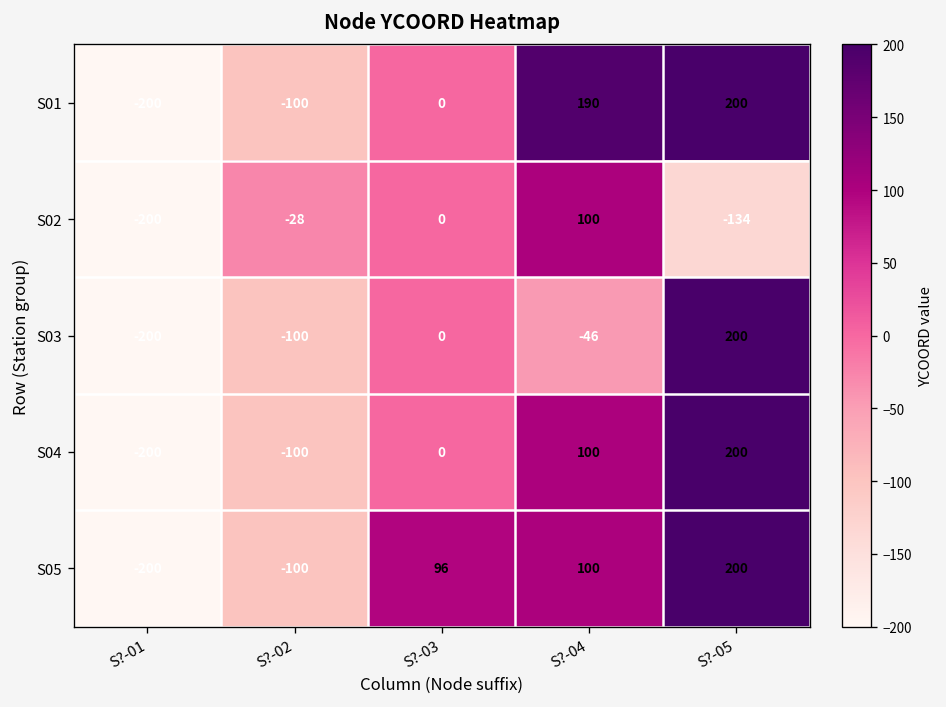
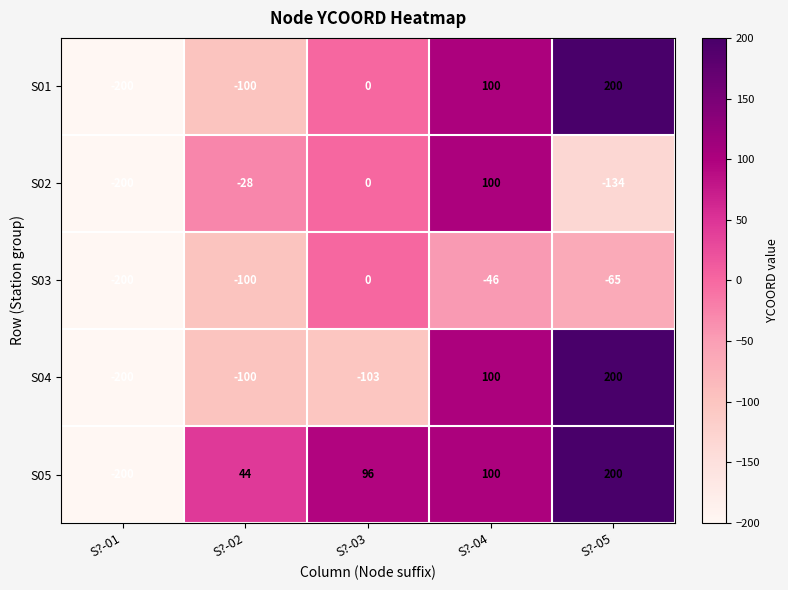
S01, S?-04: 190 -> 100
S03, S?-05: 200 -> -65
S04, S?-03: 0 -> -103
S05, S?-02: -100 -> 44
